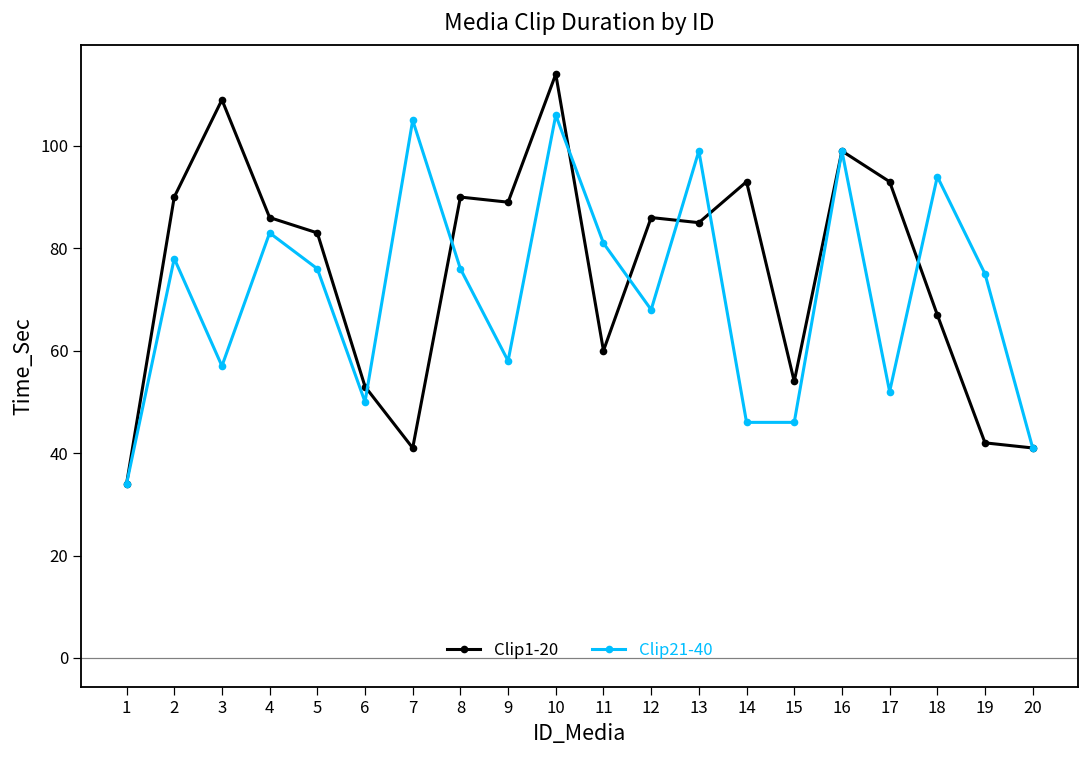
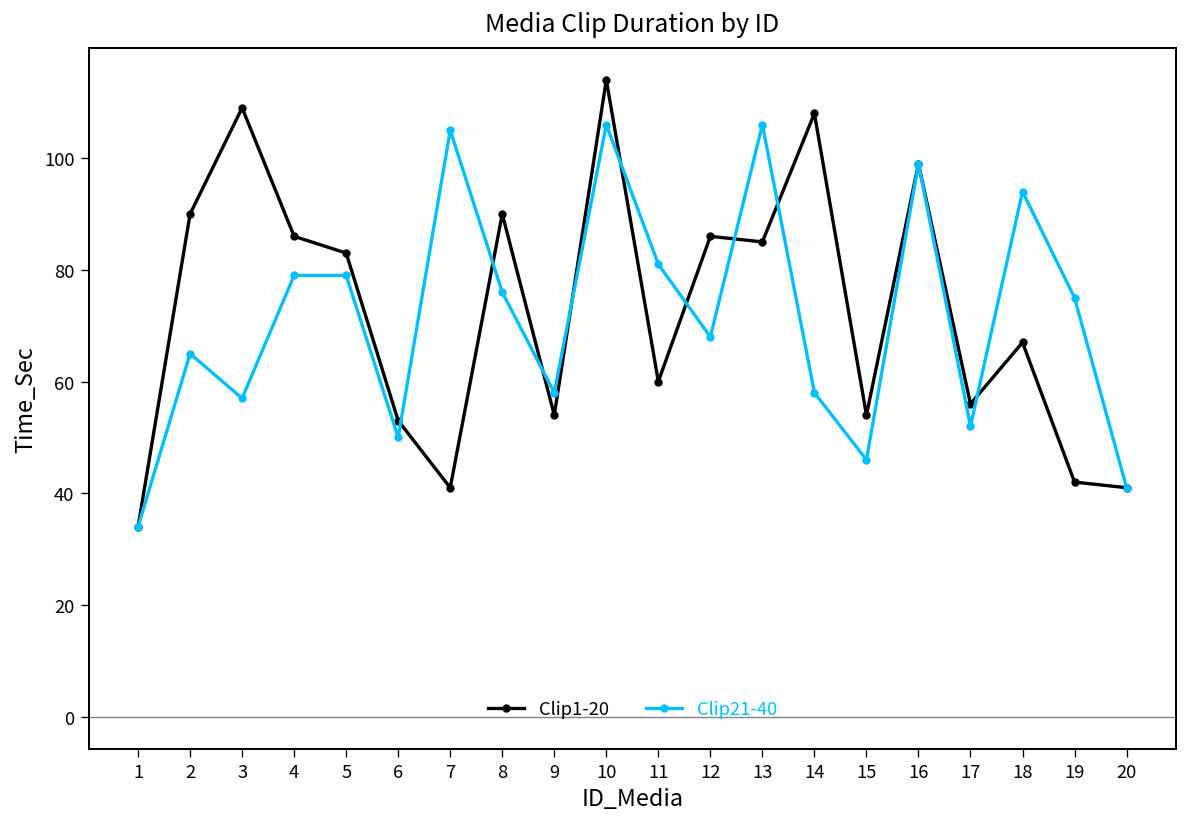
Clip21-40, 2: 78 -> 65
Clip21-40, 4: 83 -> 79
Clip21-40, 5: 76 -> 79
Clip1-20, 9: 89 -> 54
Clip21-40, 13: 99 -> 106
Clip1-20, 14: 93 -> 108
Clip21-40, 14: 46 -> 58
Clip1-20, 17: 93 -> 56
